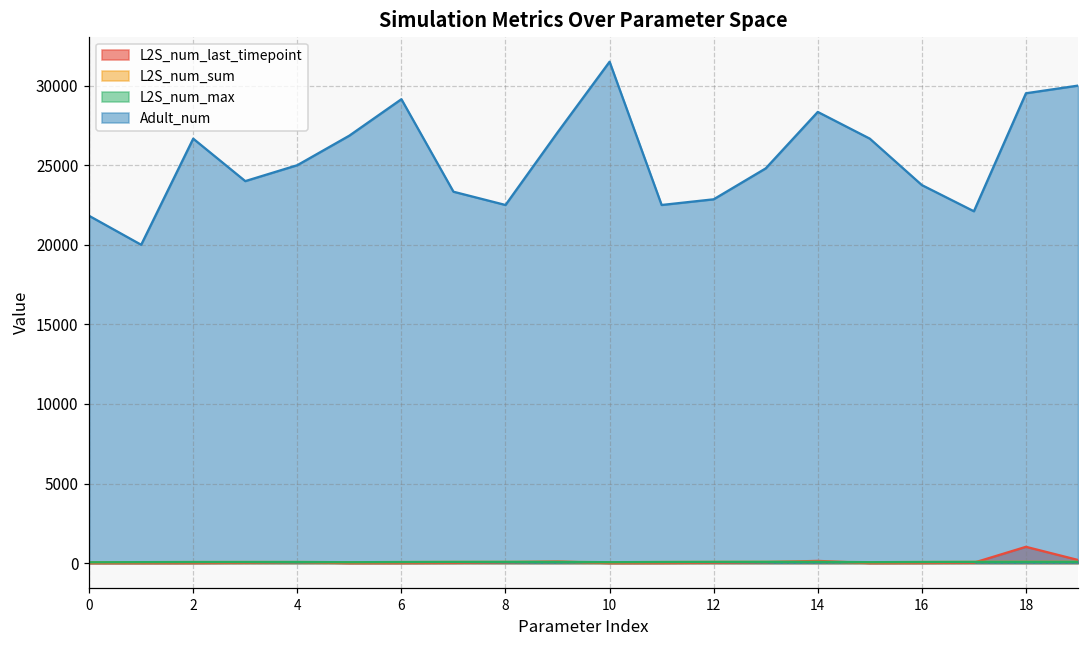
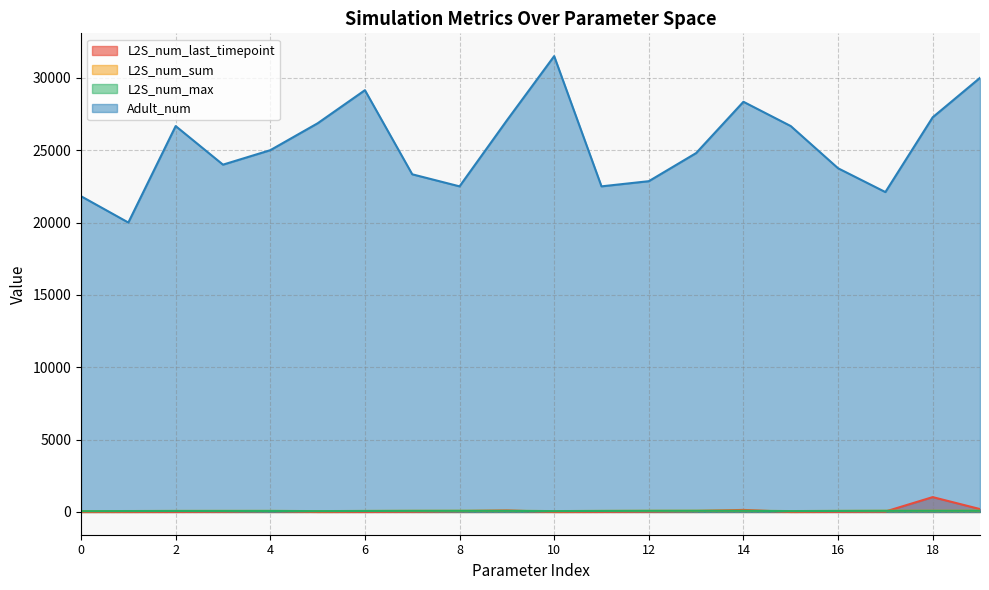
Adult_num, 18: 29500 -> 27300
